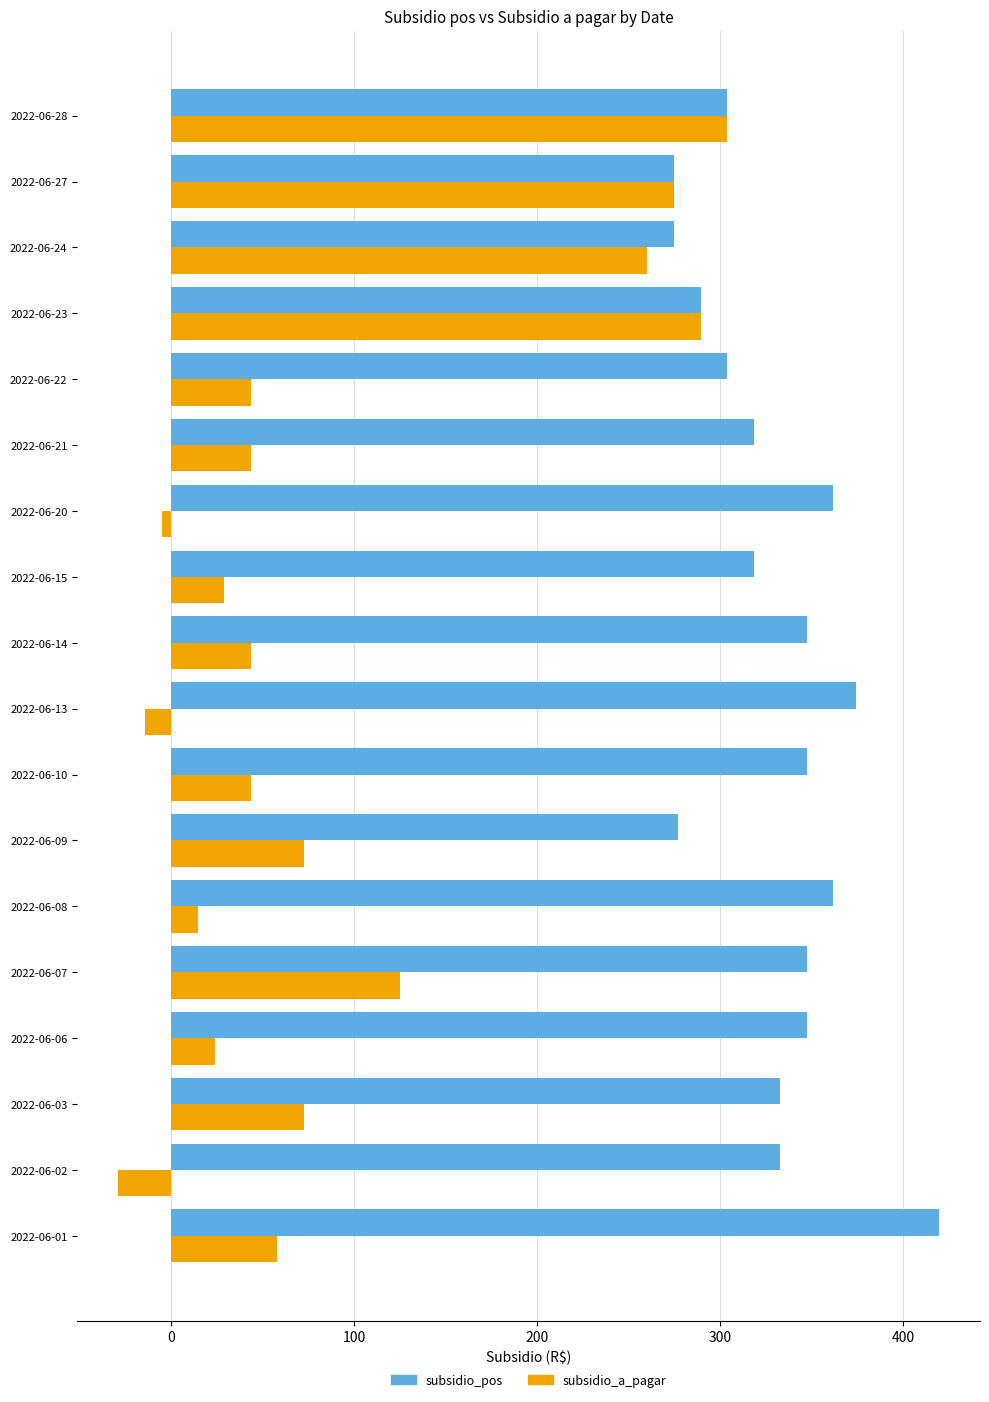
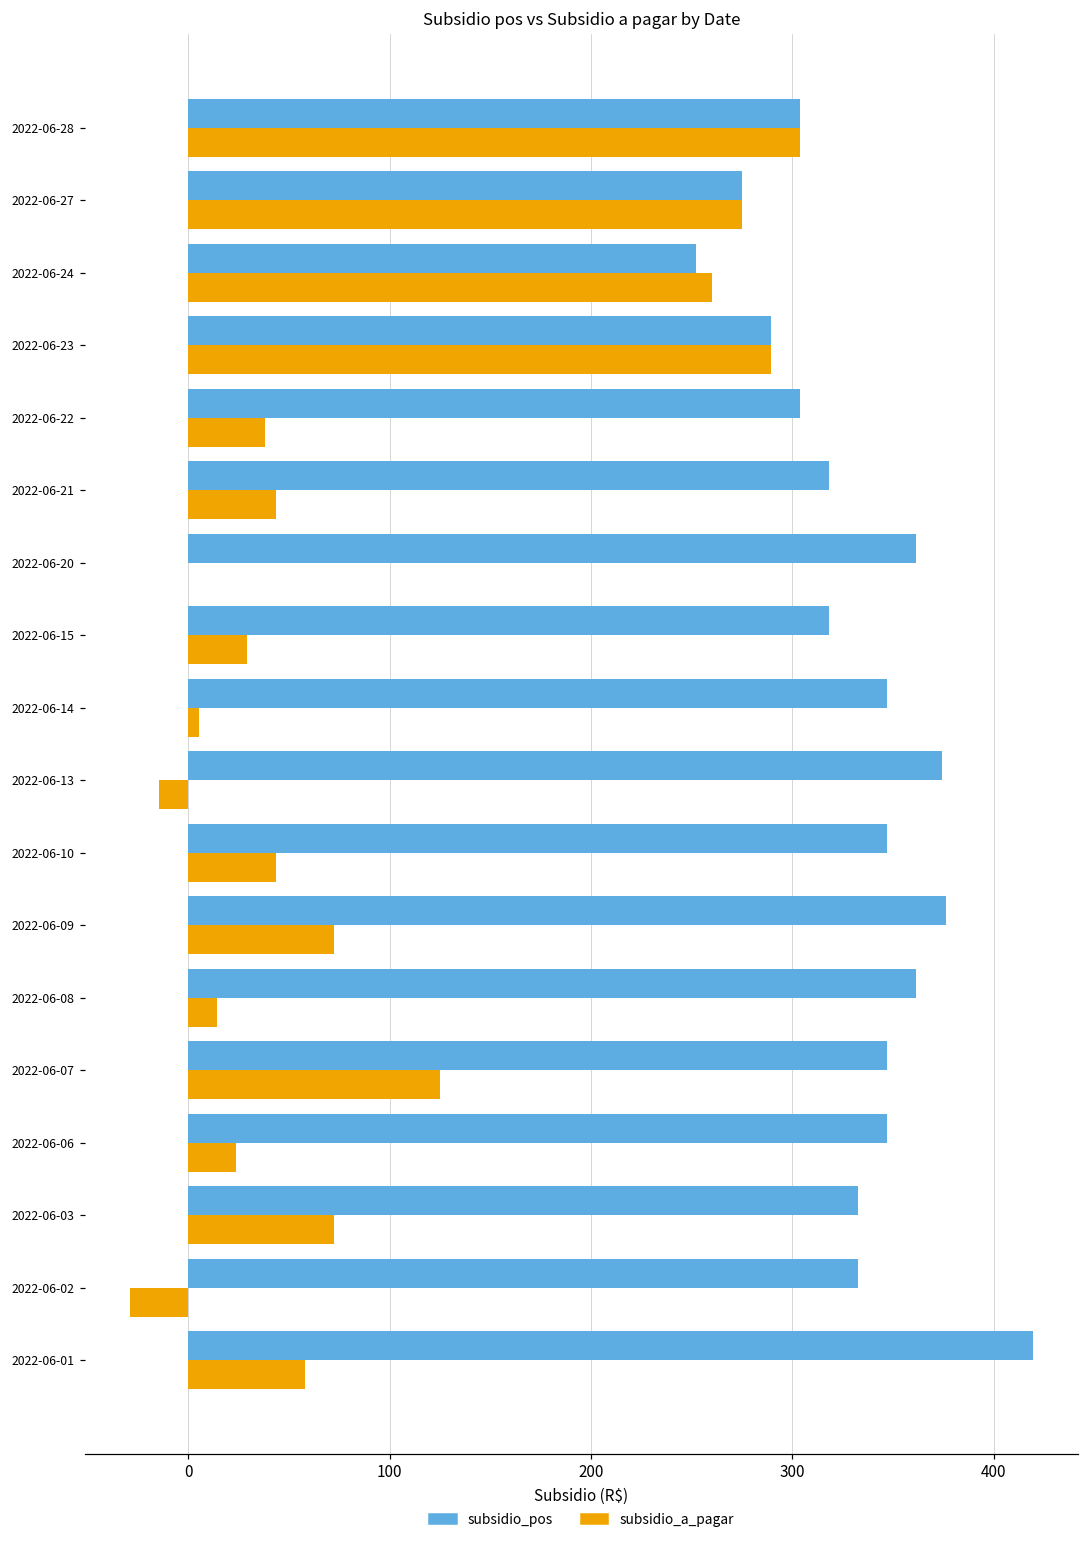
subsidio_pos, 2022-06-24: 275 -> 252
subsidio_a_pagar, 2022-06-22: 43 -> 38
subsidio_a_pagar, 2022-06-20: -5 -> 0
subsidio_a_pagar, 2022-06-14: 43 -> 5
subsidio_pos, 2022-06-09: 277 -> 376
